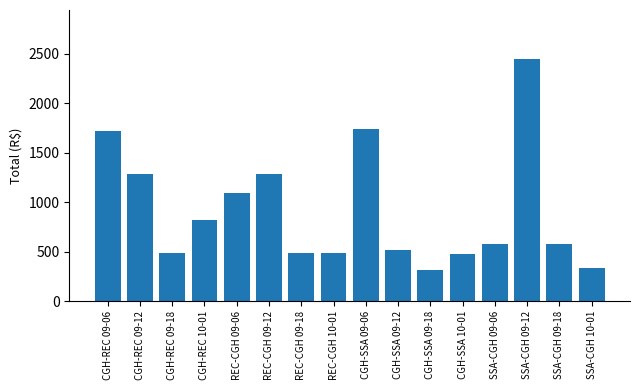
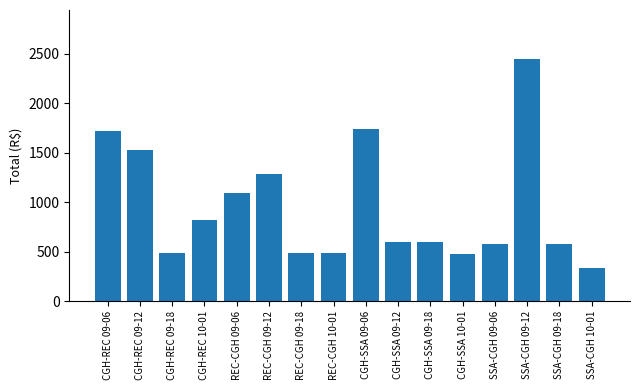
CGH-REC 09-12: 1300 -> 1500
CGH-SSA 09-12: 500 -> 600
CGH-SSA 09-18: 300 -> 600
